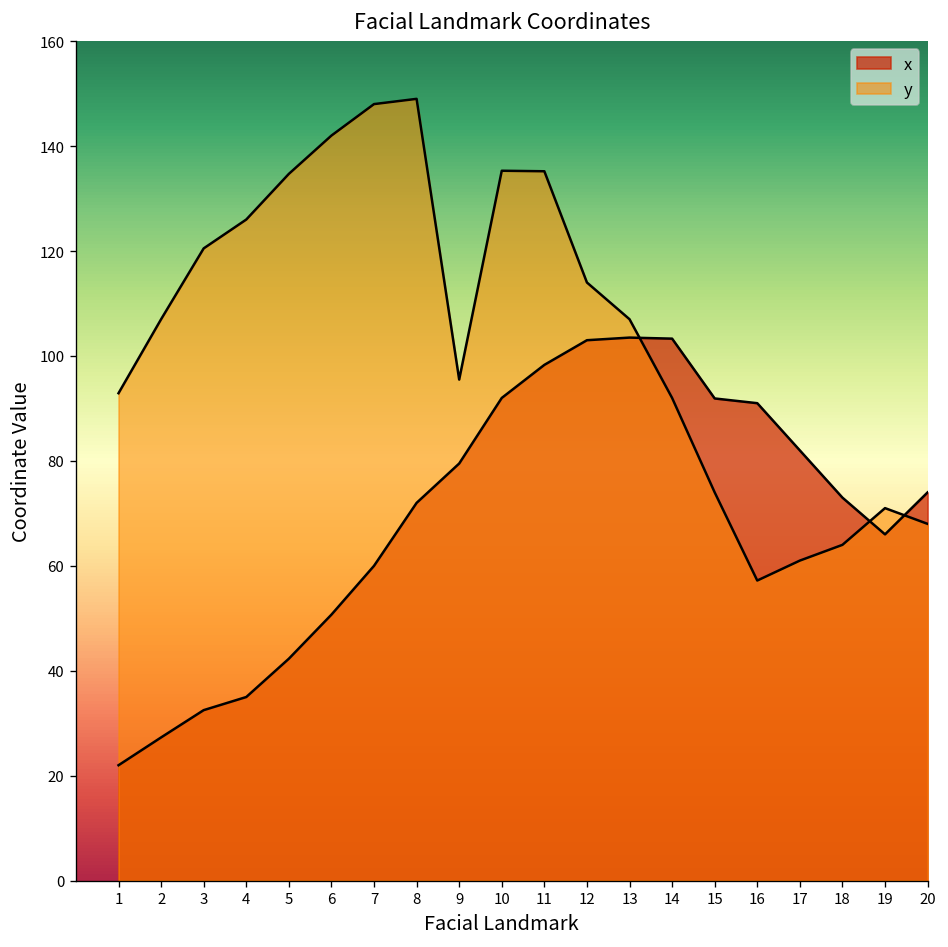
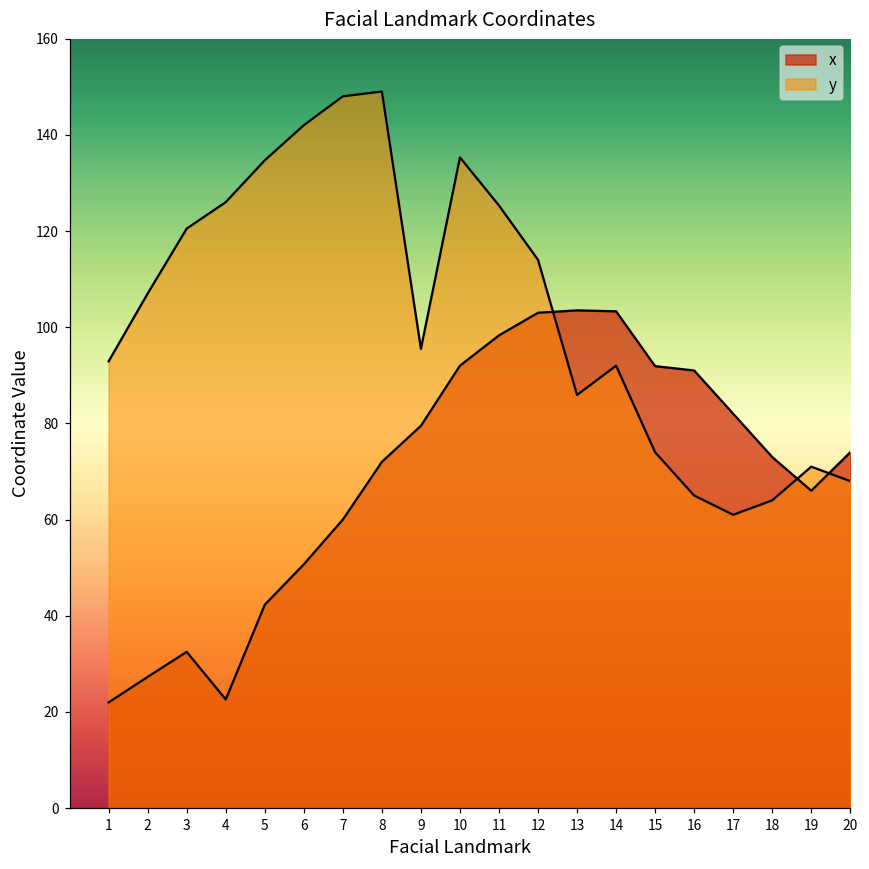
x, 4: 35 -> 23
y, 11: 135 -> 125
y, 13: 107 -> 86
y, 16: 57 -> 65
